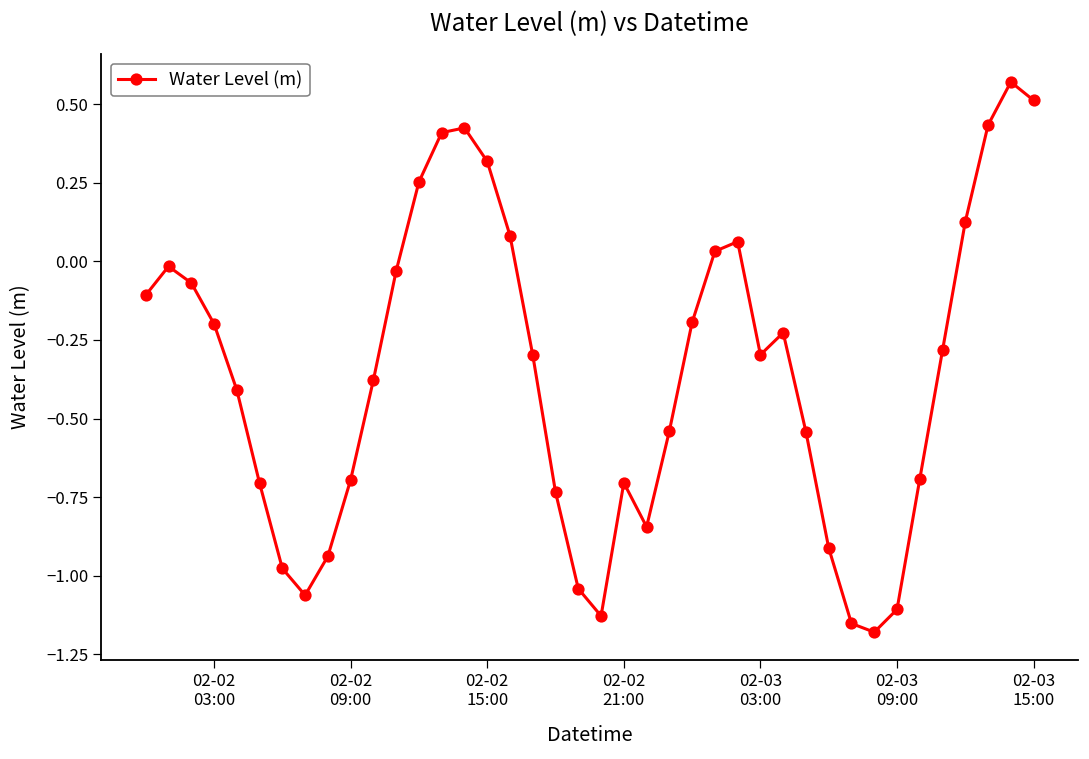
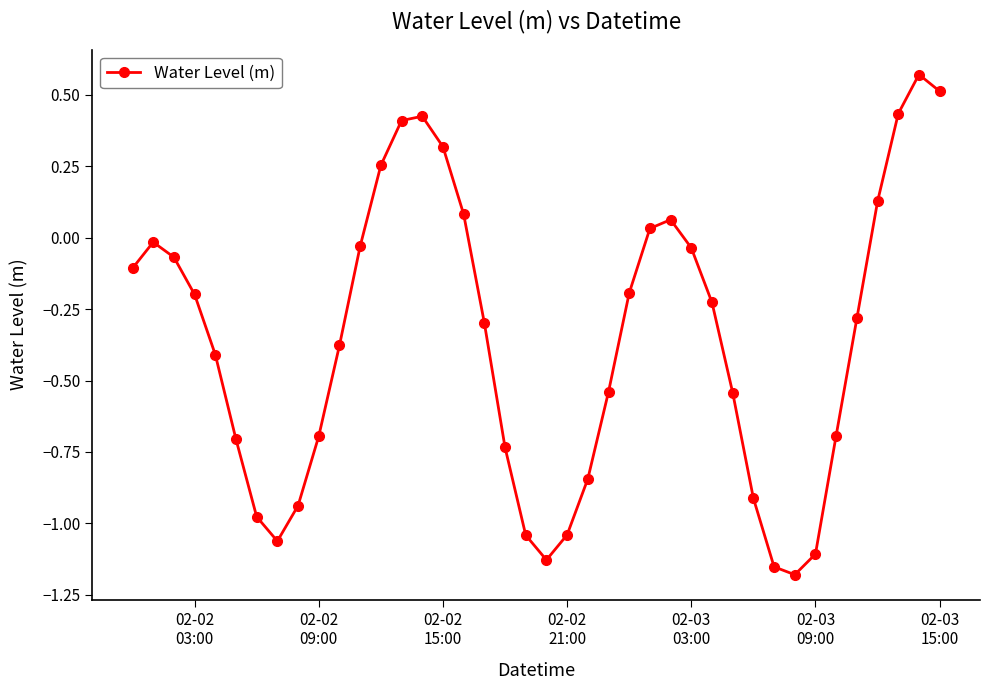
02-02 21:00: -0.70 -> -1.04
02-03 03:00: -0.30 -> -0.04
